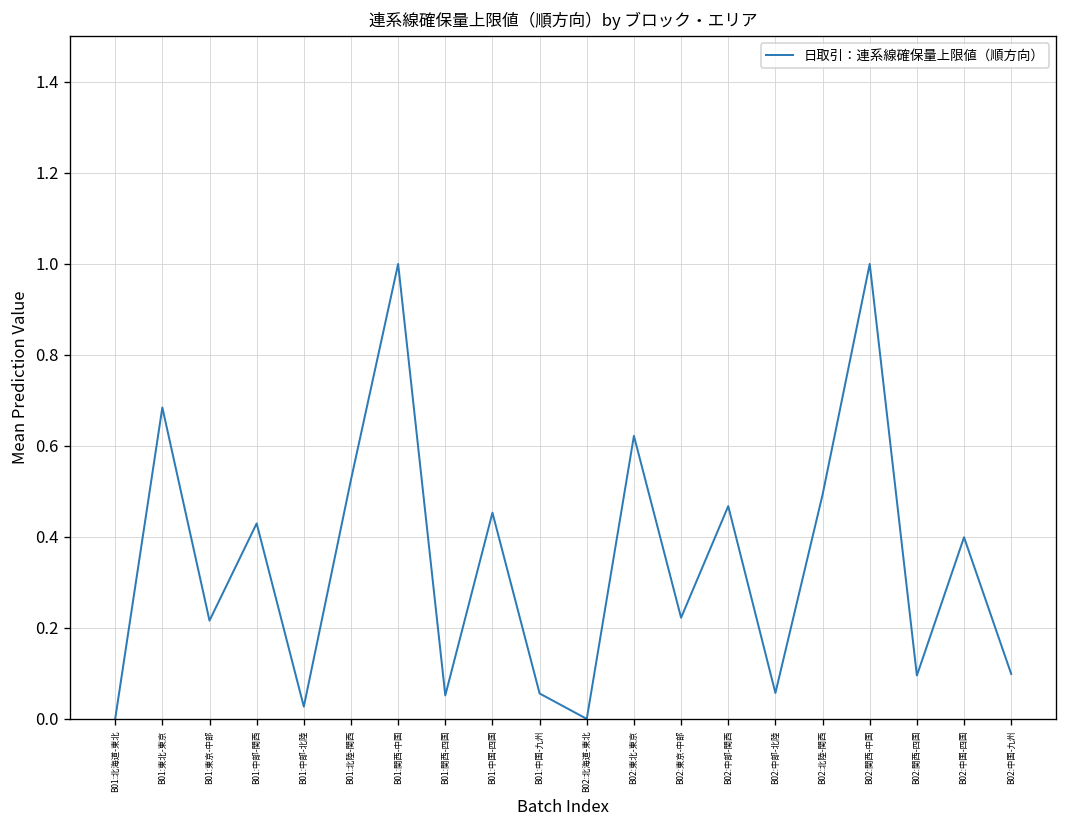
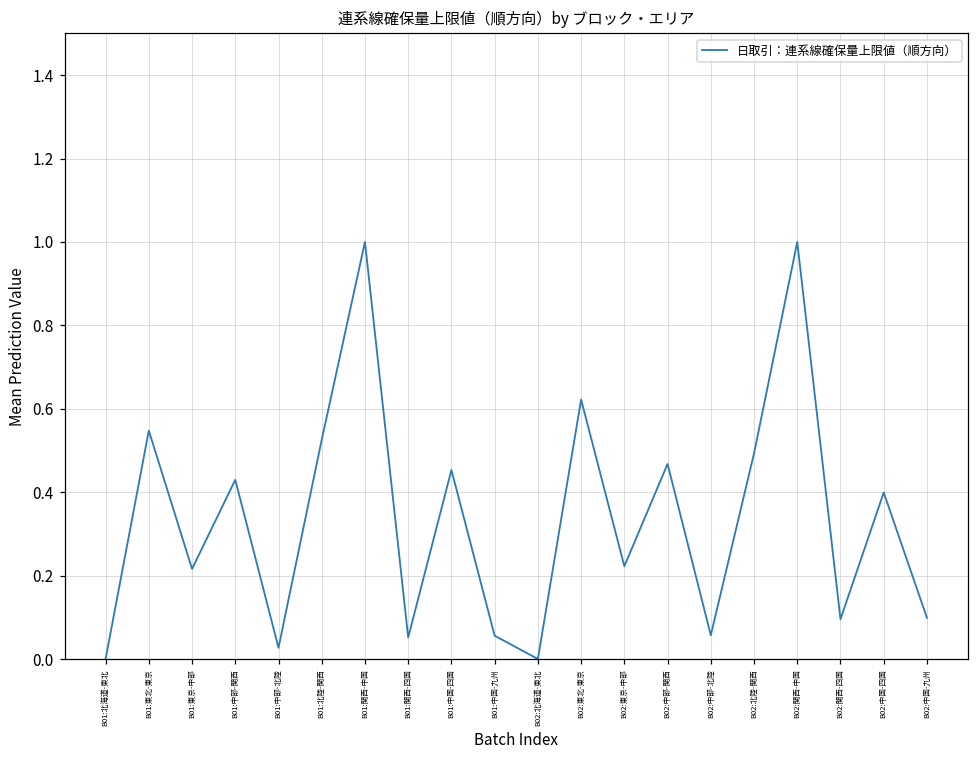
B01:東北-東京: 0.68 -> 0.55
